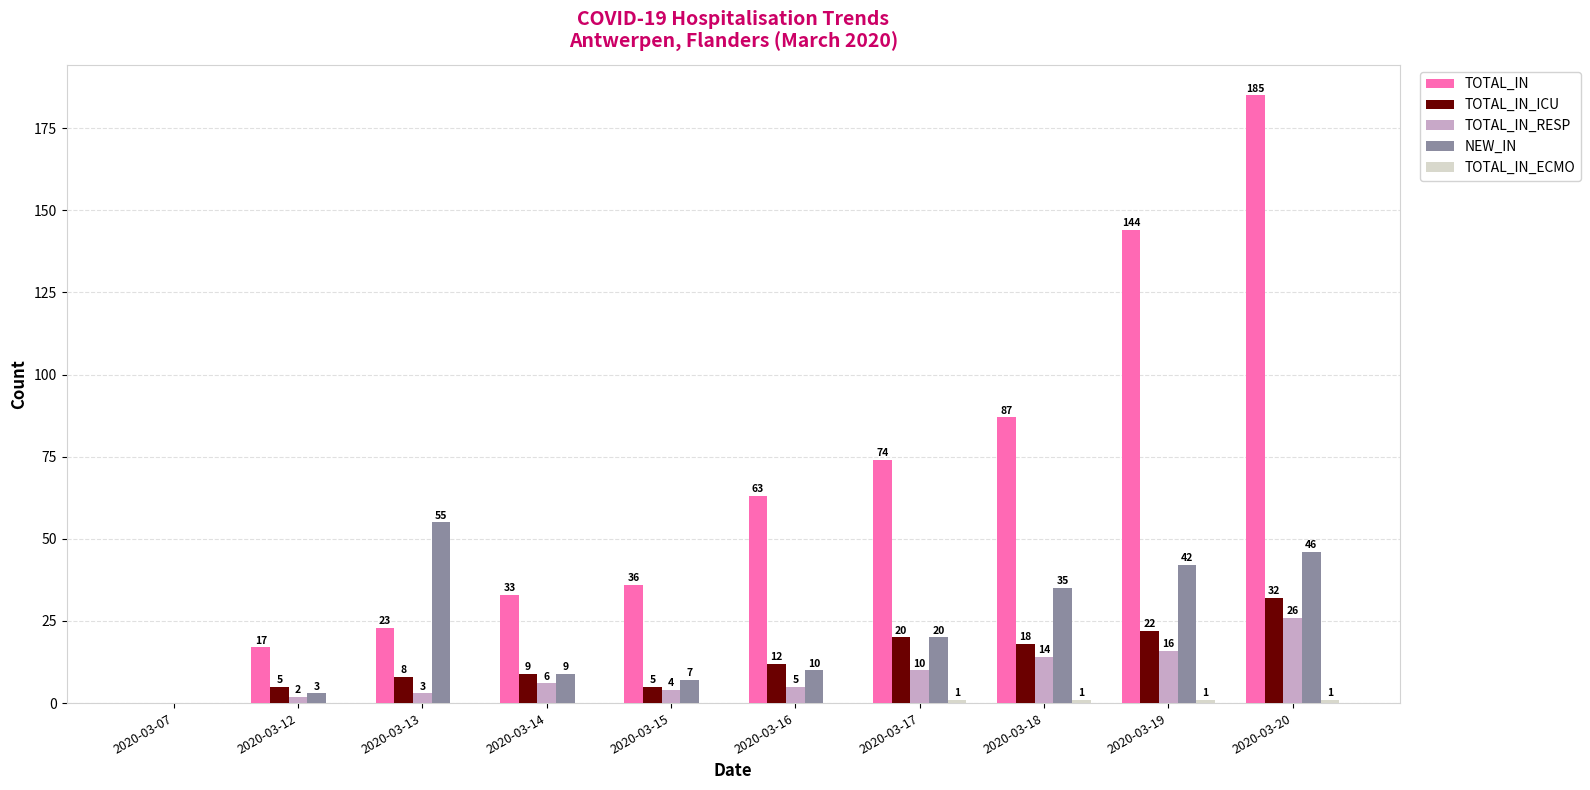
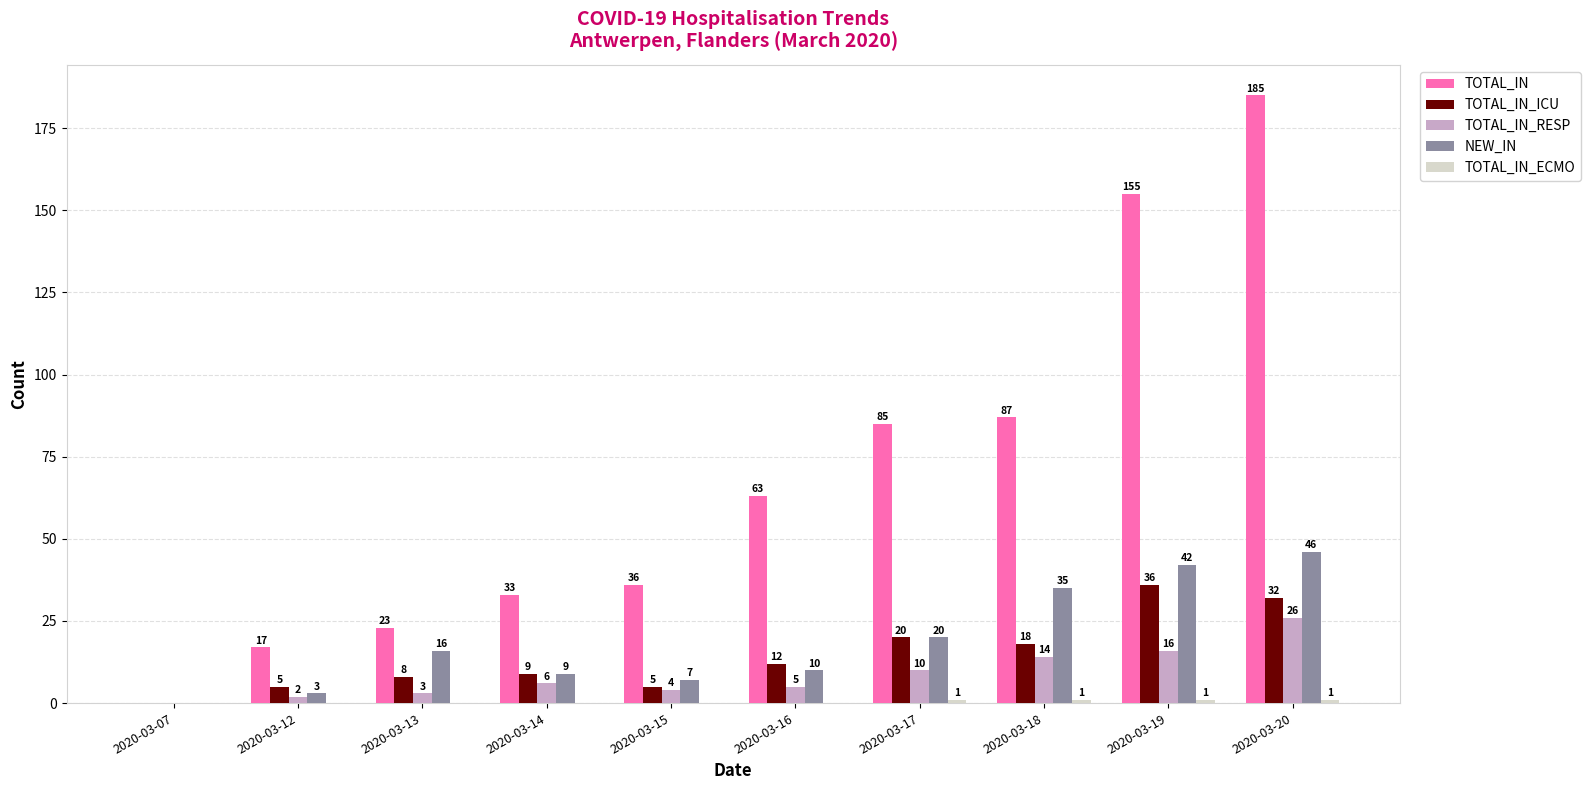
NEW_IN, 2020-03-13: 55 -> 16
TOTAL_IN, 2020-03-17: 74 -> 85
TOTAL_IN, 2020-03-19: 144 -> 155
TOTAL_IN_ICU, 2020-03-19: 22 -> 36
